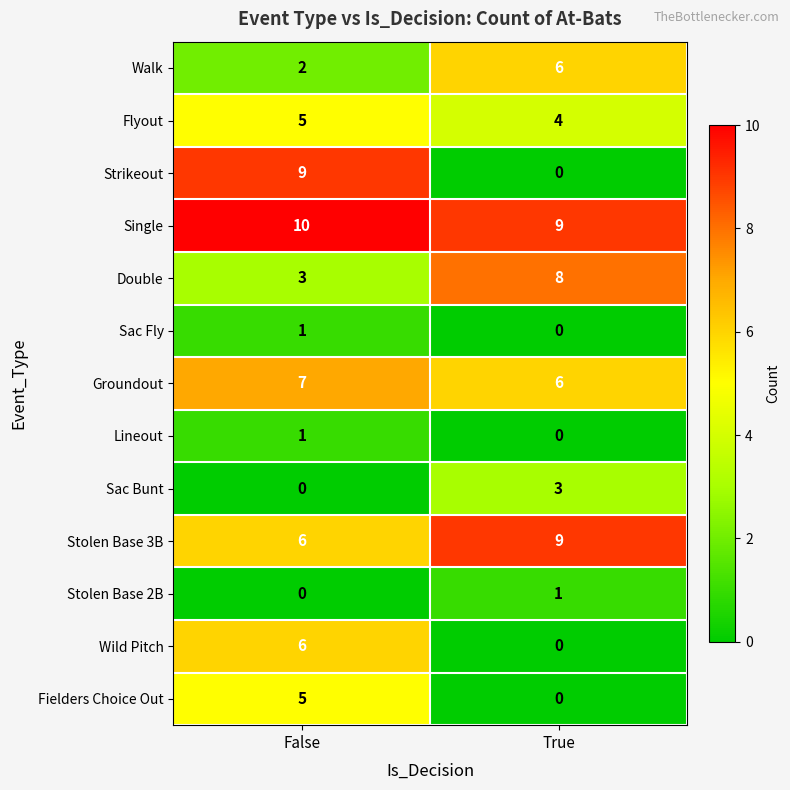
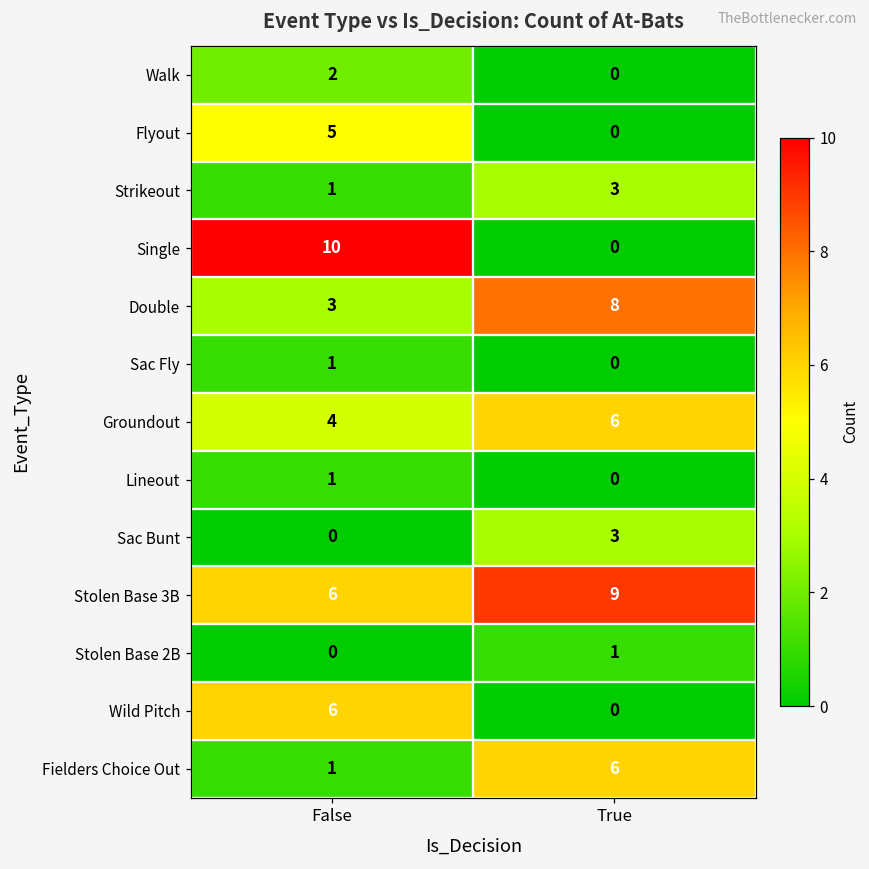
Walk, True: 6 -> 0
Flyout, True: 4 -> 0
Strikeout, False: 9 -> 1
Strikeout, True: 0 -> 3
Single, True: 9 -> 0
Groundout, False: 7 -> 4
Fielders Choice Out, False: 5 -> 1
Fielders Choice Out, True: 0 -> 6
